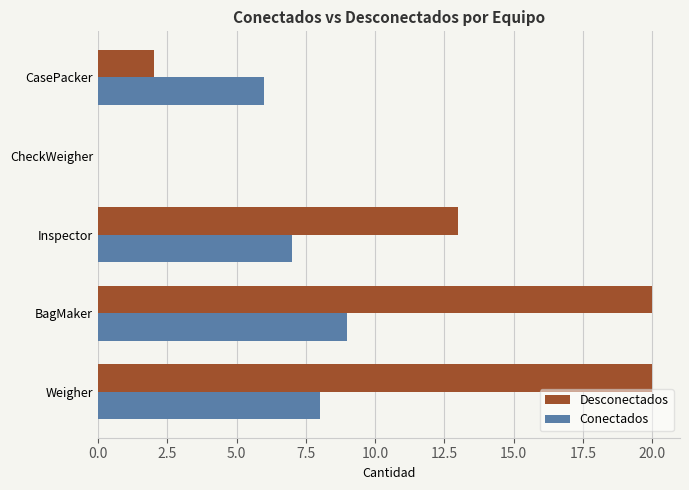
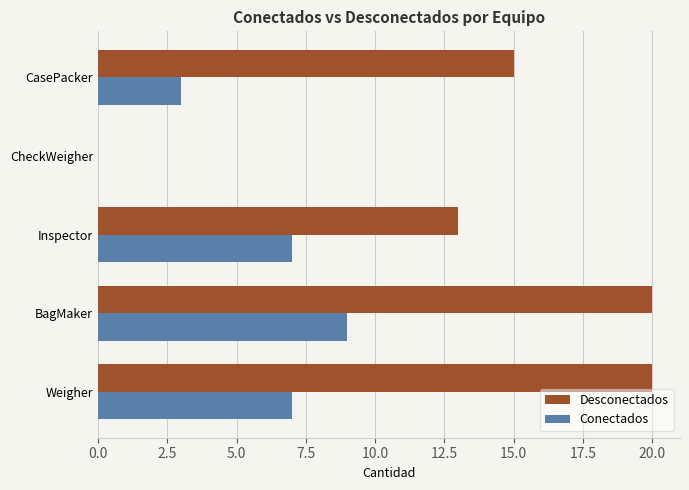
Desconectados, CasePacker: 2 -> 15
Conectados, CasePacker: 6 -> 3
Conectados, Weigher: 8 -> 7
